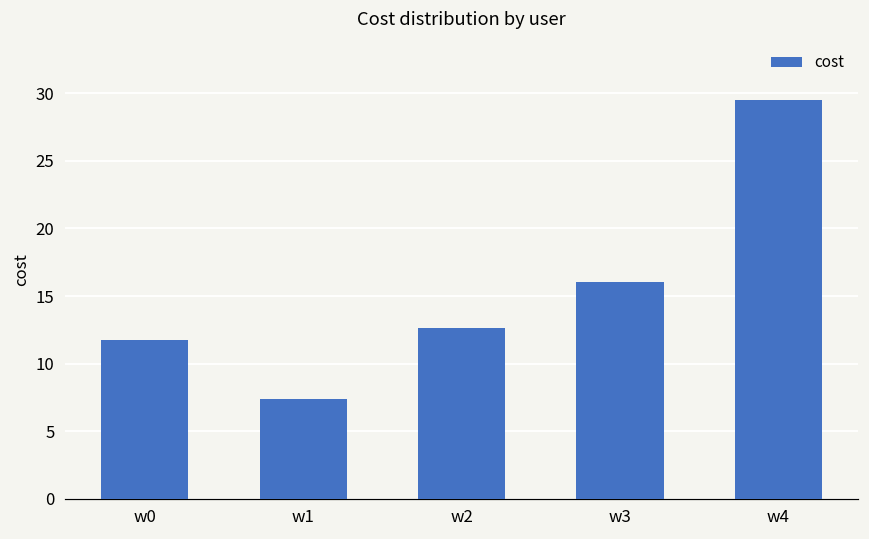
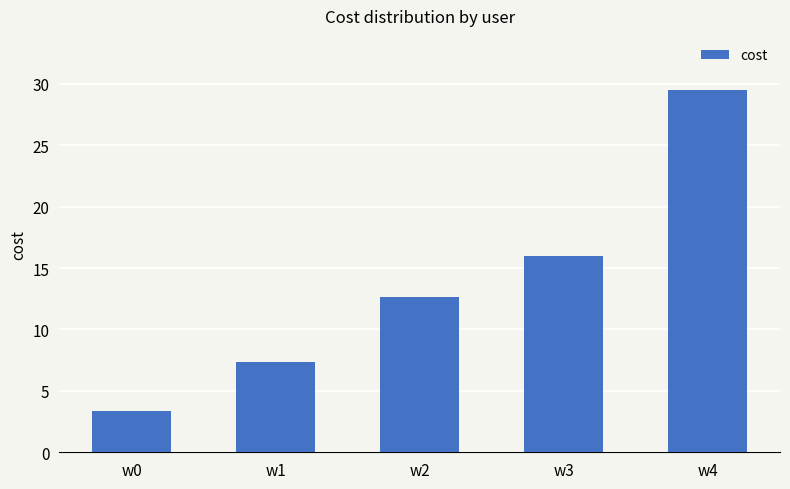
w0: 11.8 -> 3.4
